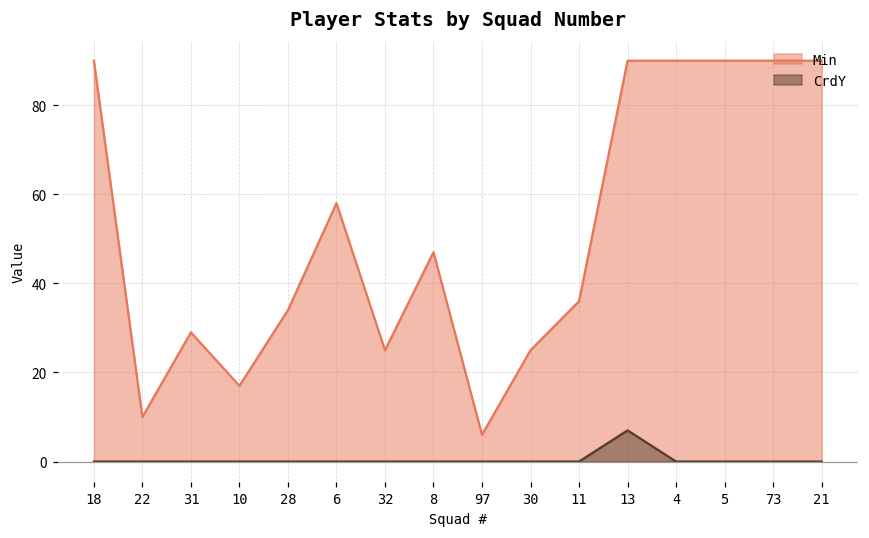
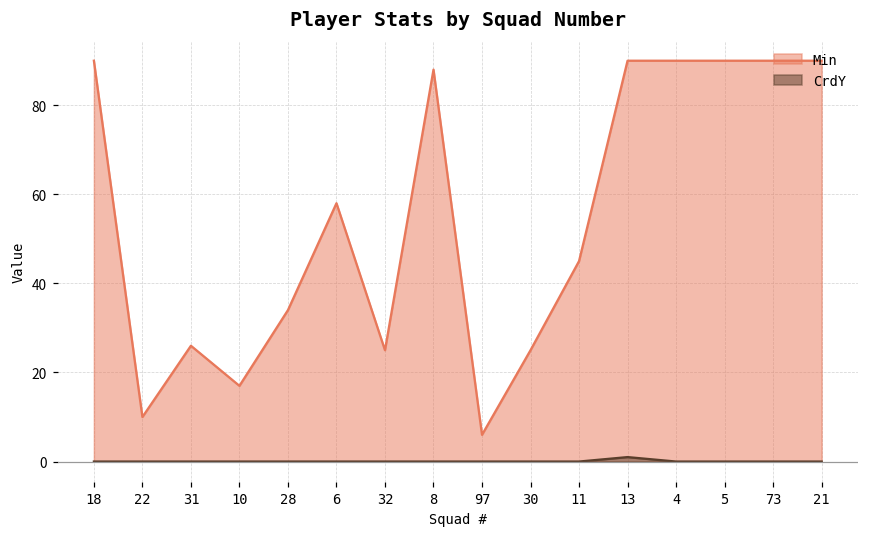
Min, 31: 29 -> 26
Min, 8: 47 -> 88
Min, 11: 36 -> 45
CrdY, 13: 7 -> 1
